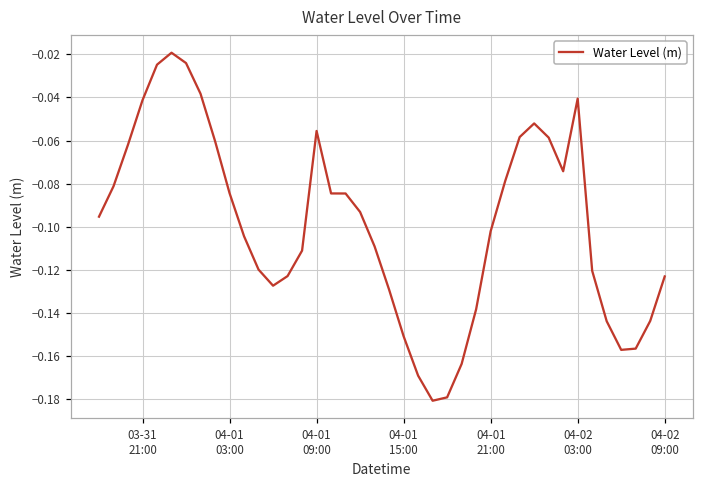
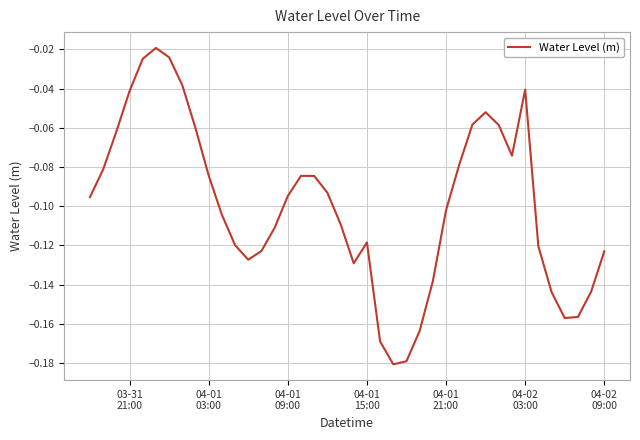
04-01 09:00: -0.056 -> -0.095
04-01 15:00: -0.151 -> -0.119
